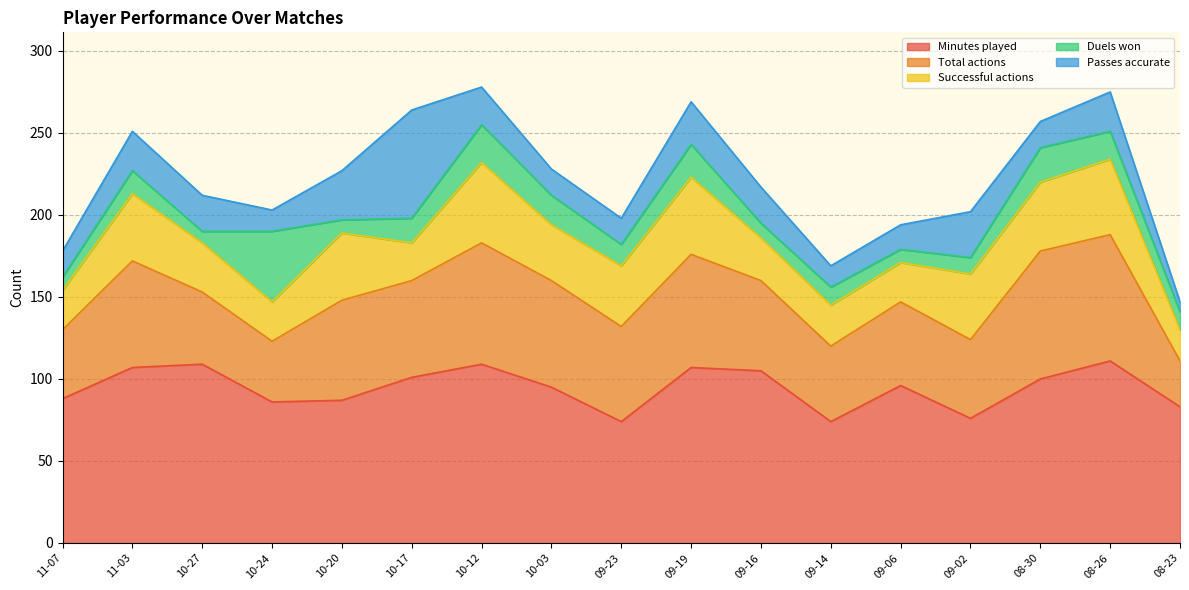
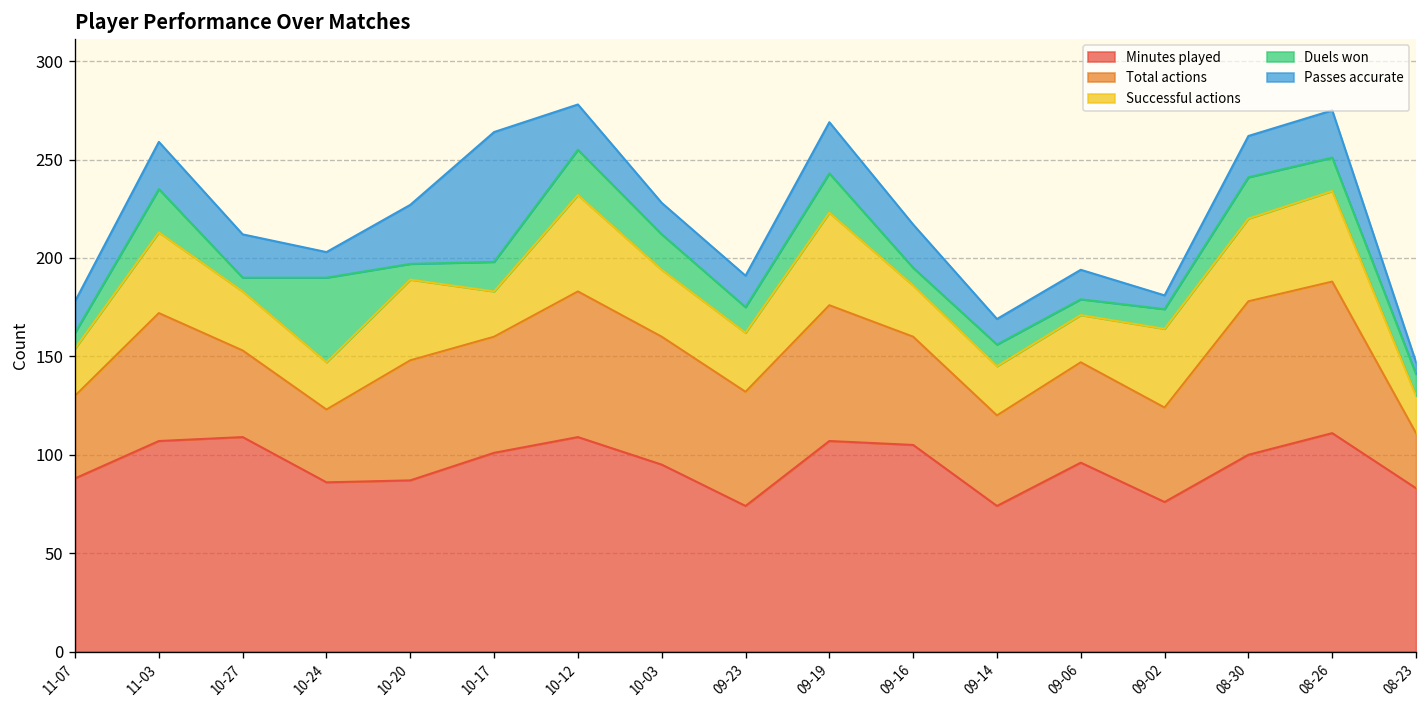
Duels won, 11-03: 14 -> 22
Successful actions, 09-23: 37 -> 30
Passes accurate, 09-02: 28 -> 7
Passes accurate, 08-30: 16 -> 21
